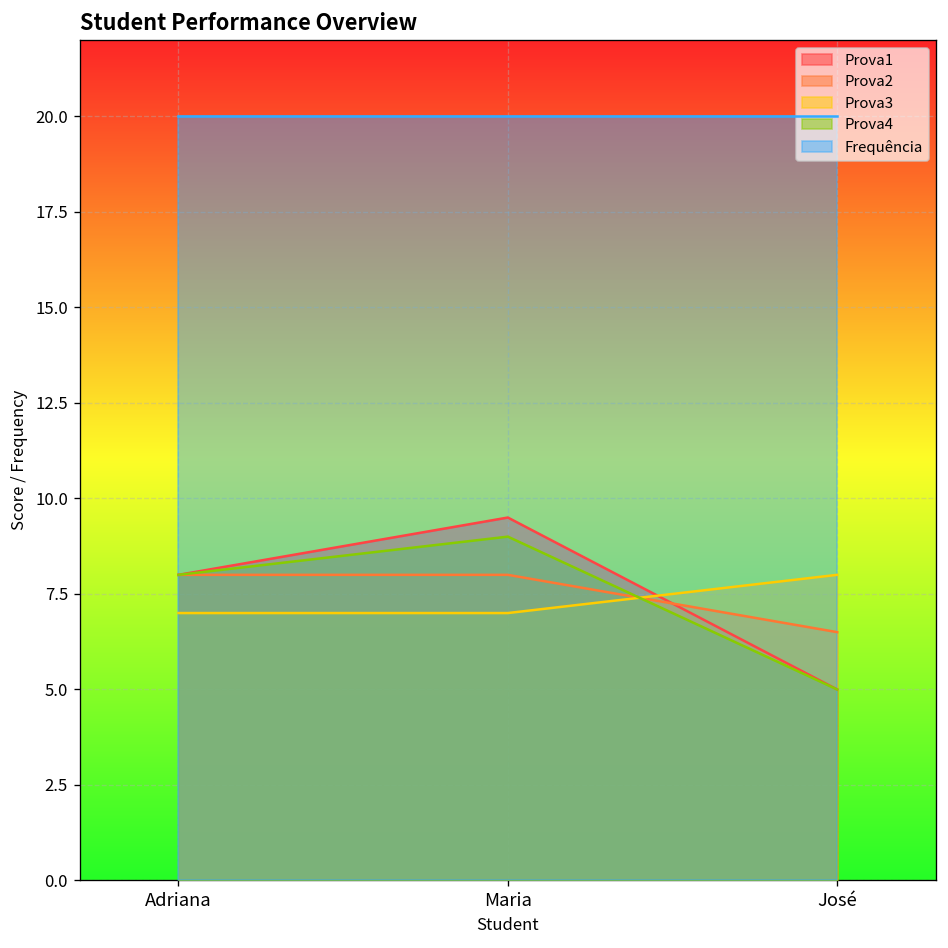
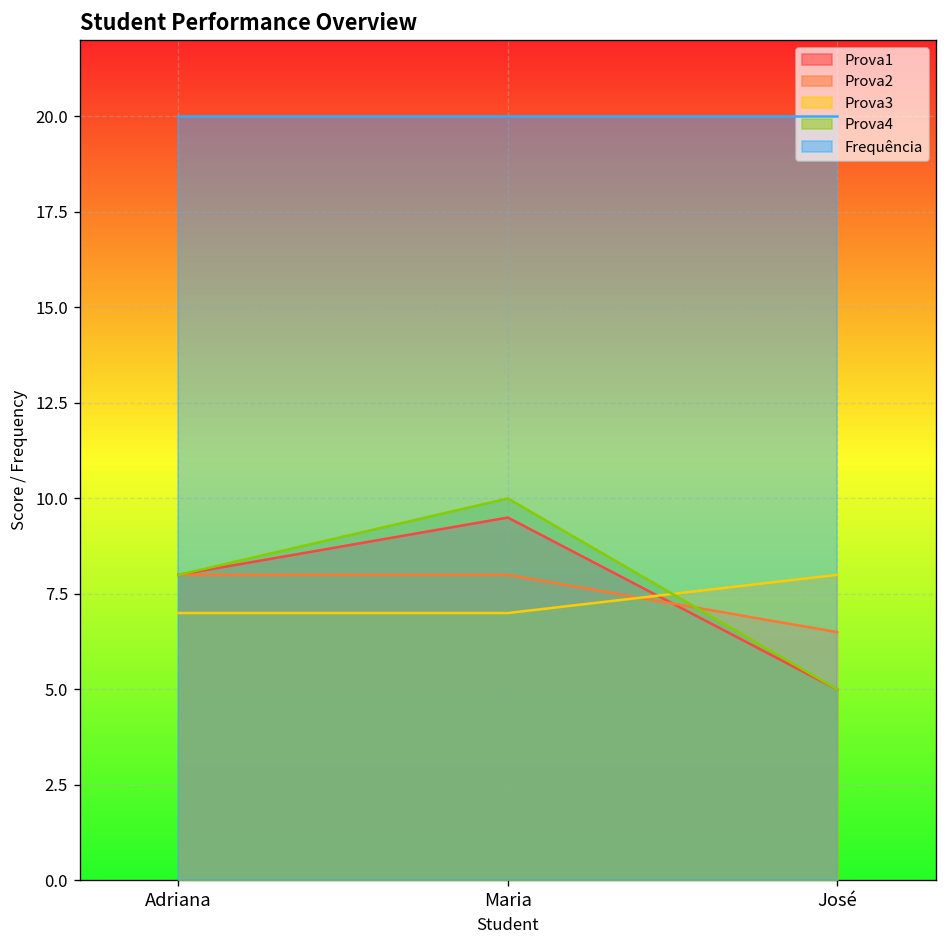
Prova4, Maria: 9 -> 10
